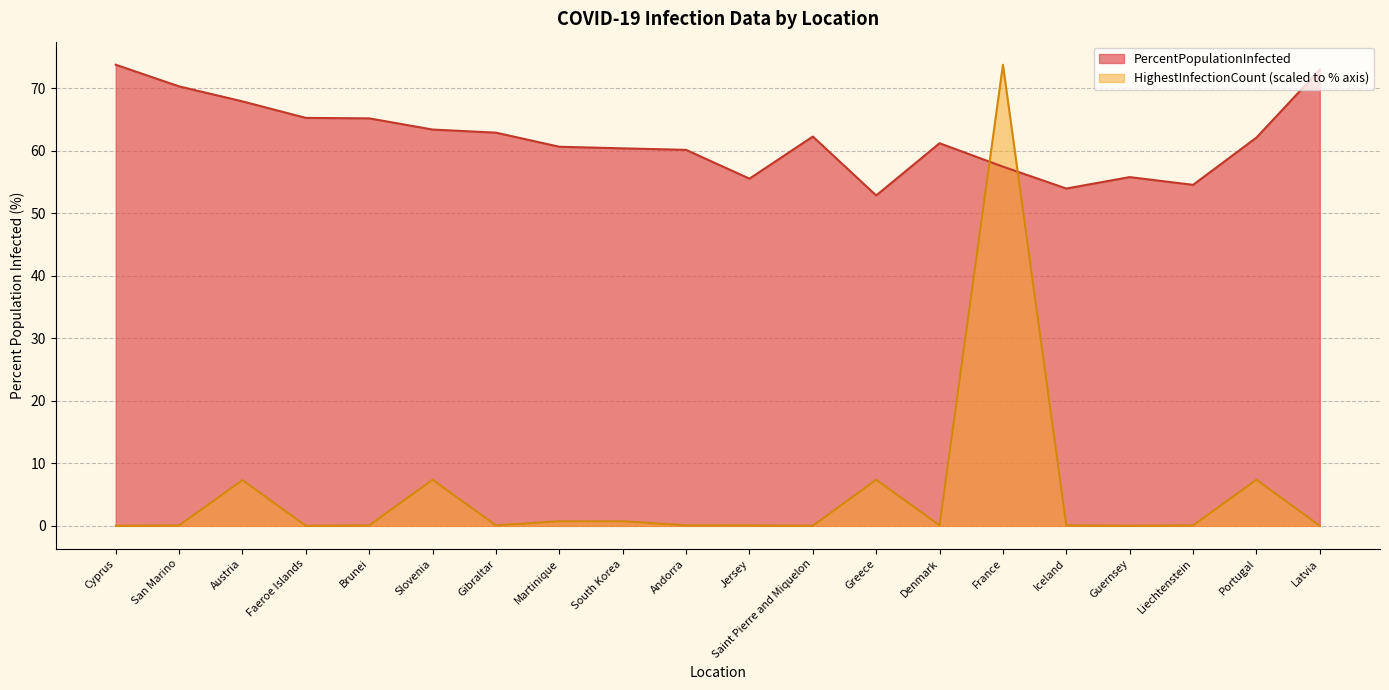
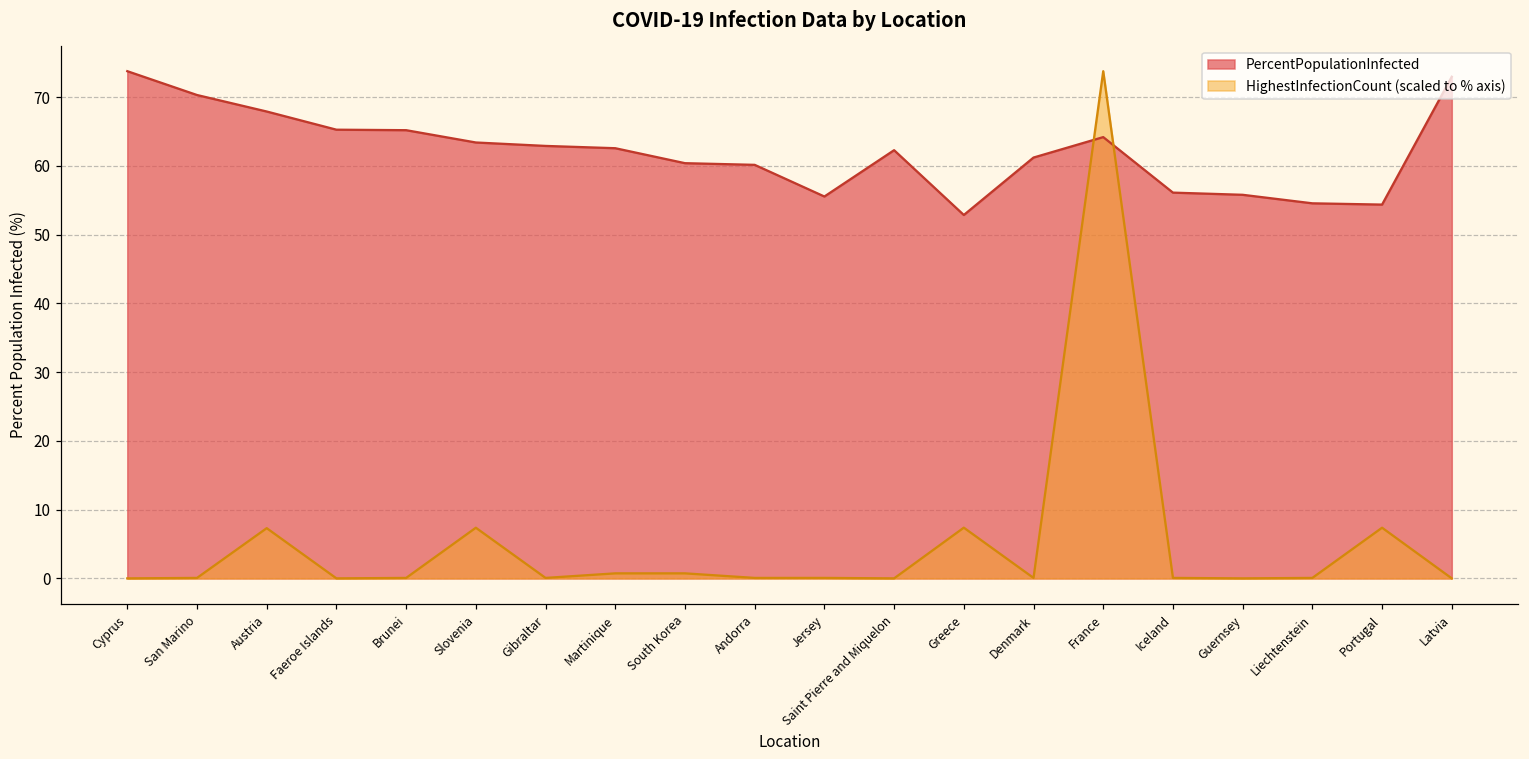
PercentPopulationInfected, Martinique: 61 -> 63
PercentPopulationInfected, France: 57 -> 64
PercentPopulationInfected, Iceland: 54 -> 56
PercentPopulationInfected, Portugal: 62 -> 54
